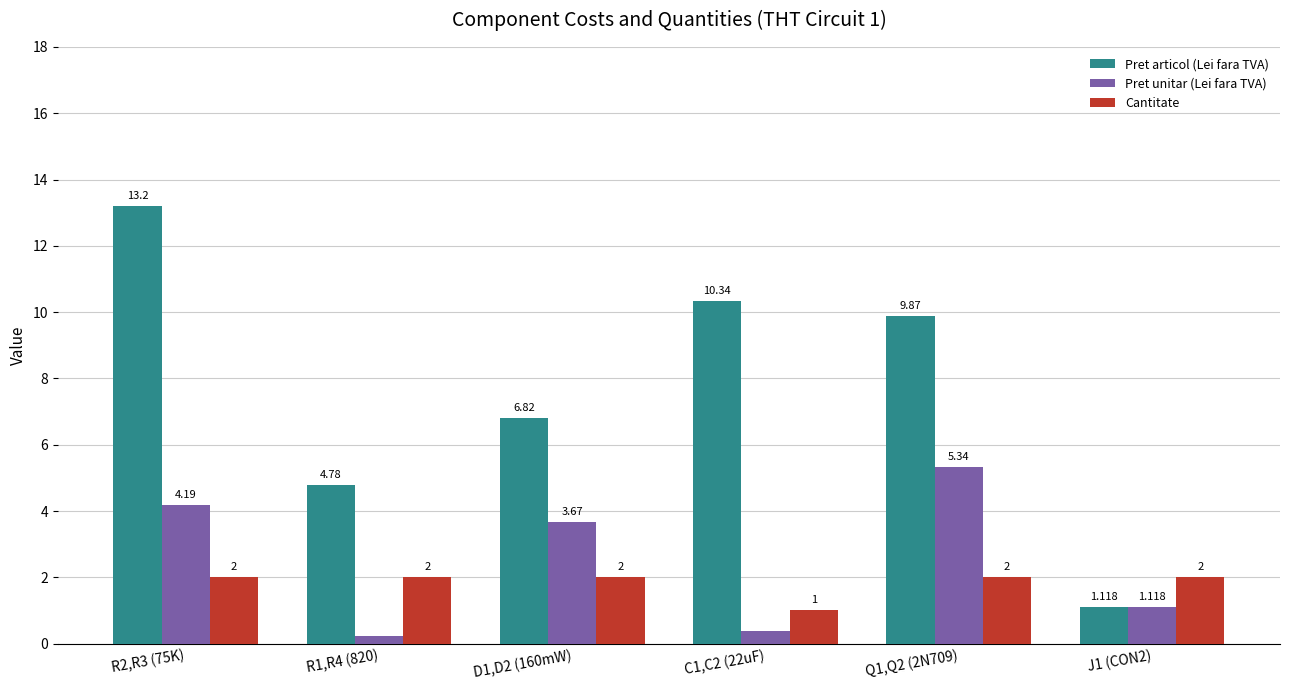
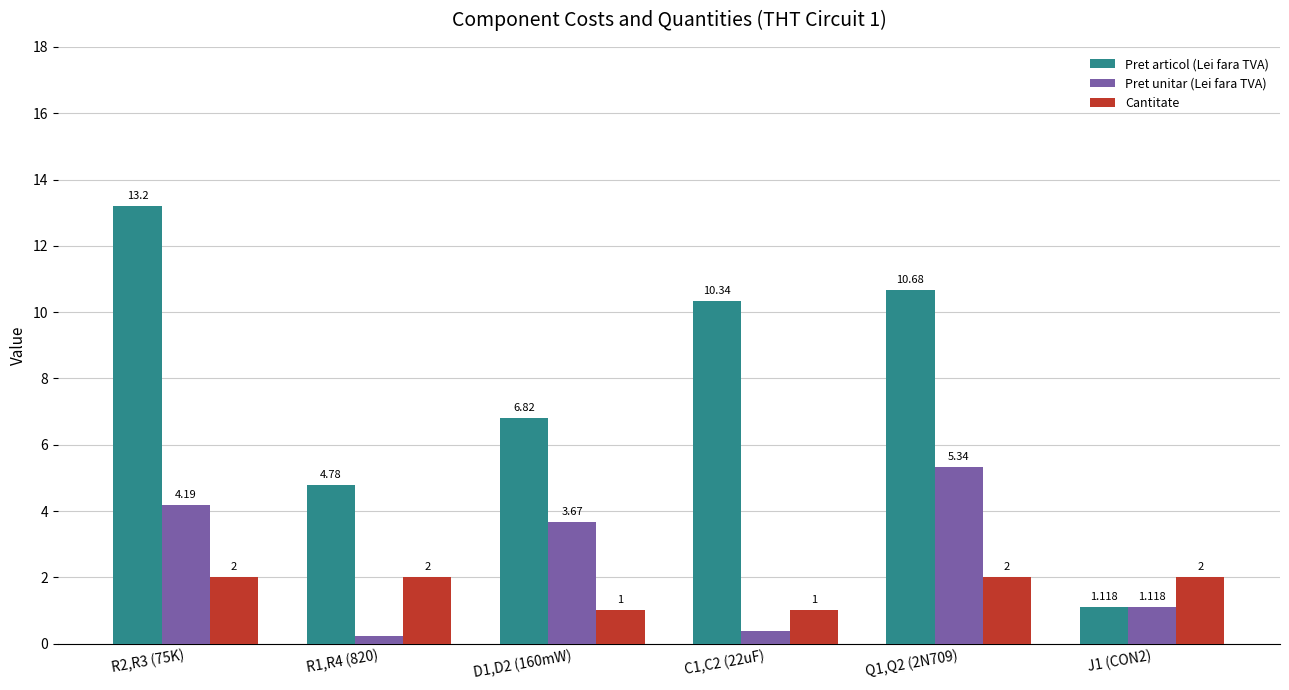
Cantitate, D1,D2 (160mW): 2 -> 1
Pret articol (Lei fara TVA), Q1,Q2 (2N709): 9.87 -> 10.68
